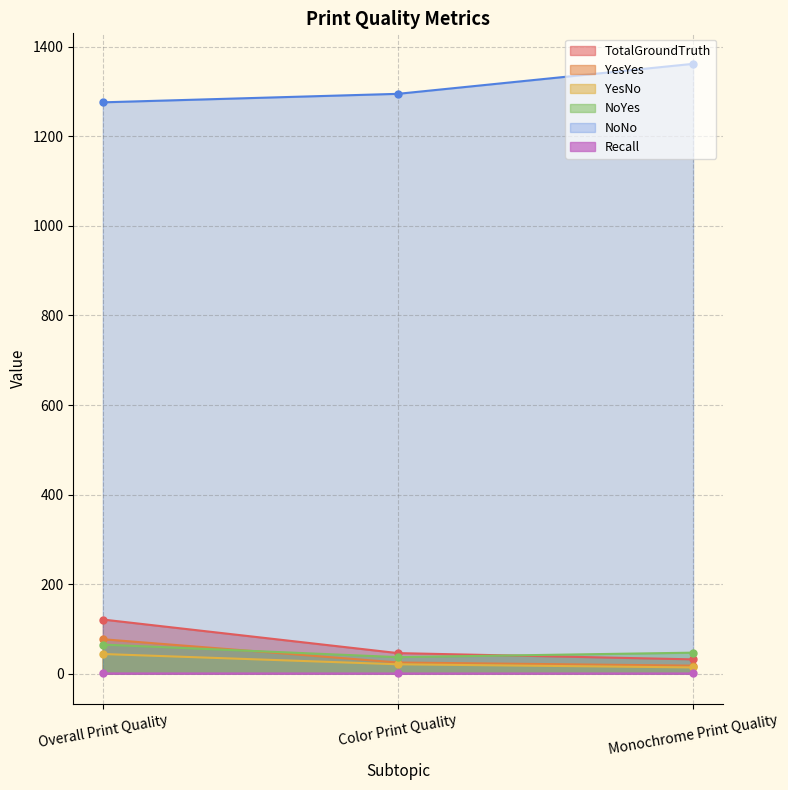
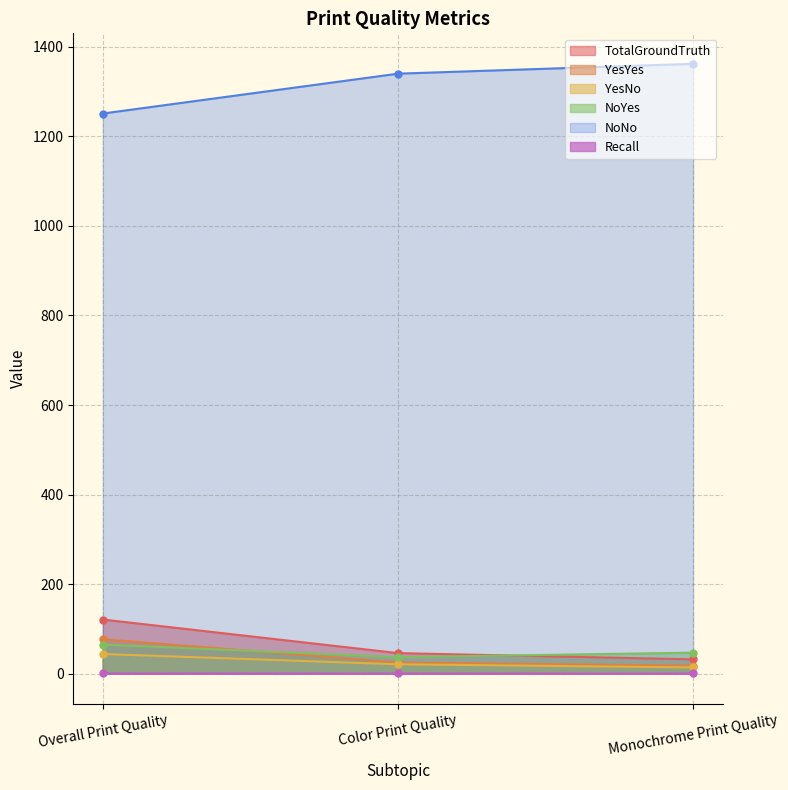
NoNo, Overall Print Quality: 1280 -> 1250
NoNo, Color Print Quality: 1300 -> 1340
